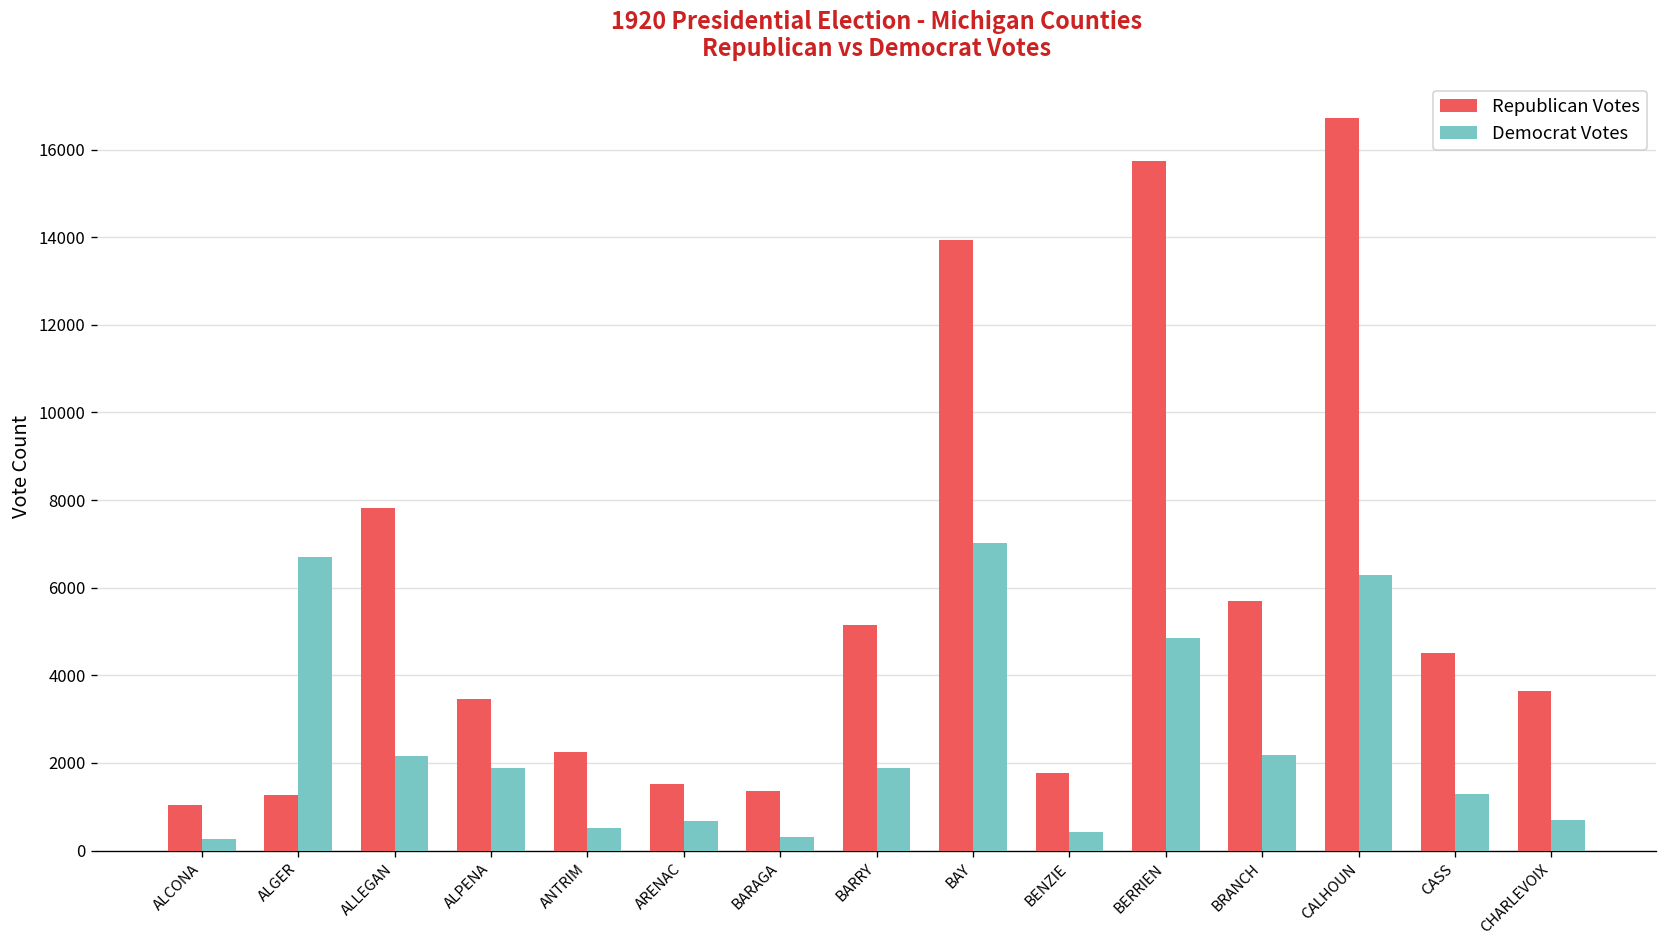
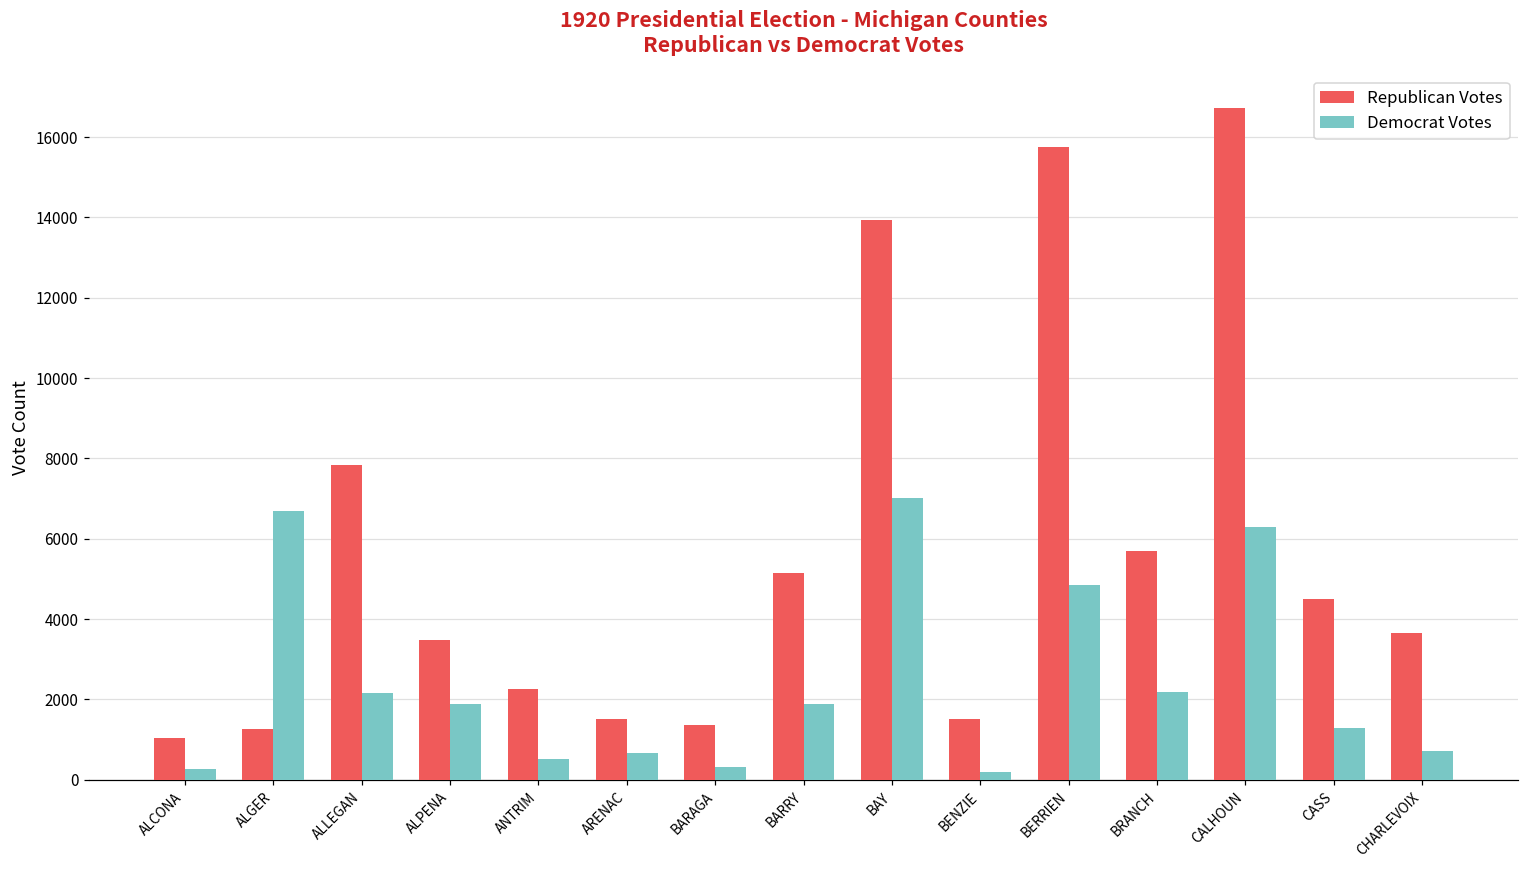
Republican Votes, BENZIE: 1800 -> 1500
Democrat Votes, BENZIE: 400 -> 200
